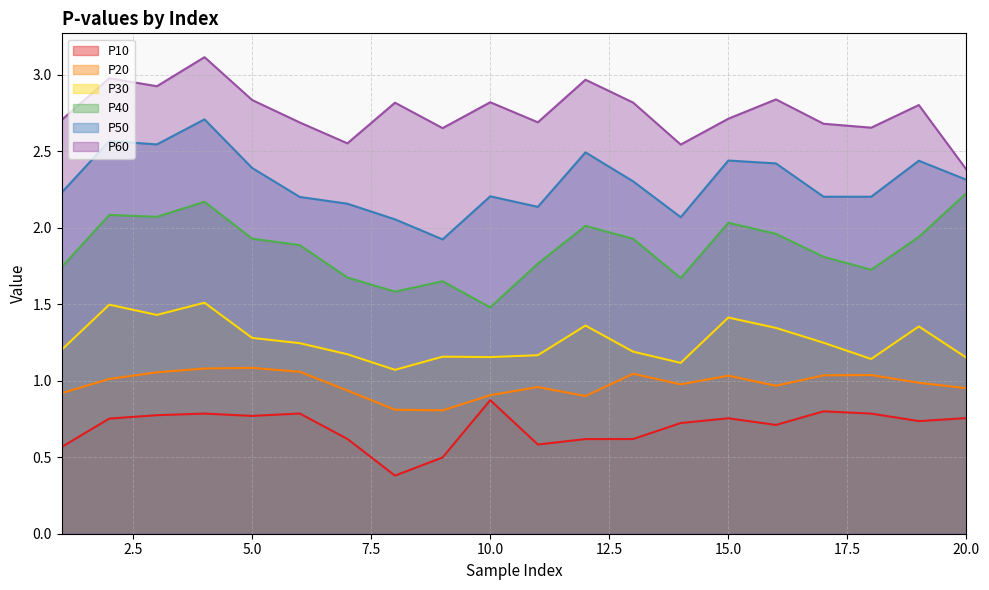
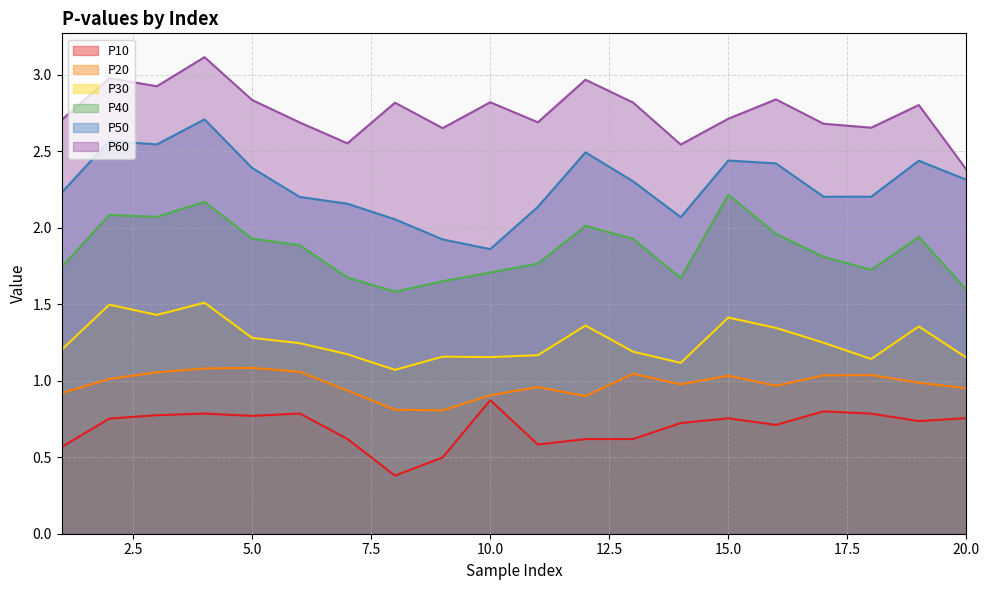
P40, 10.0: 1.48 -> 1.71
P50, 10.0: 2.21 -> 1.86
P40, 15.0: 2.03 -> 2.22
P40, 20.0: 2.23 -> 1.59
